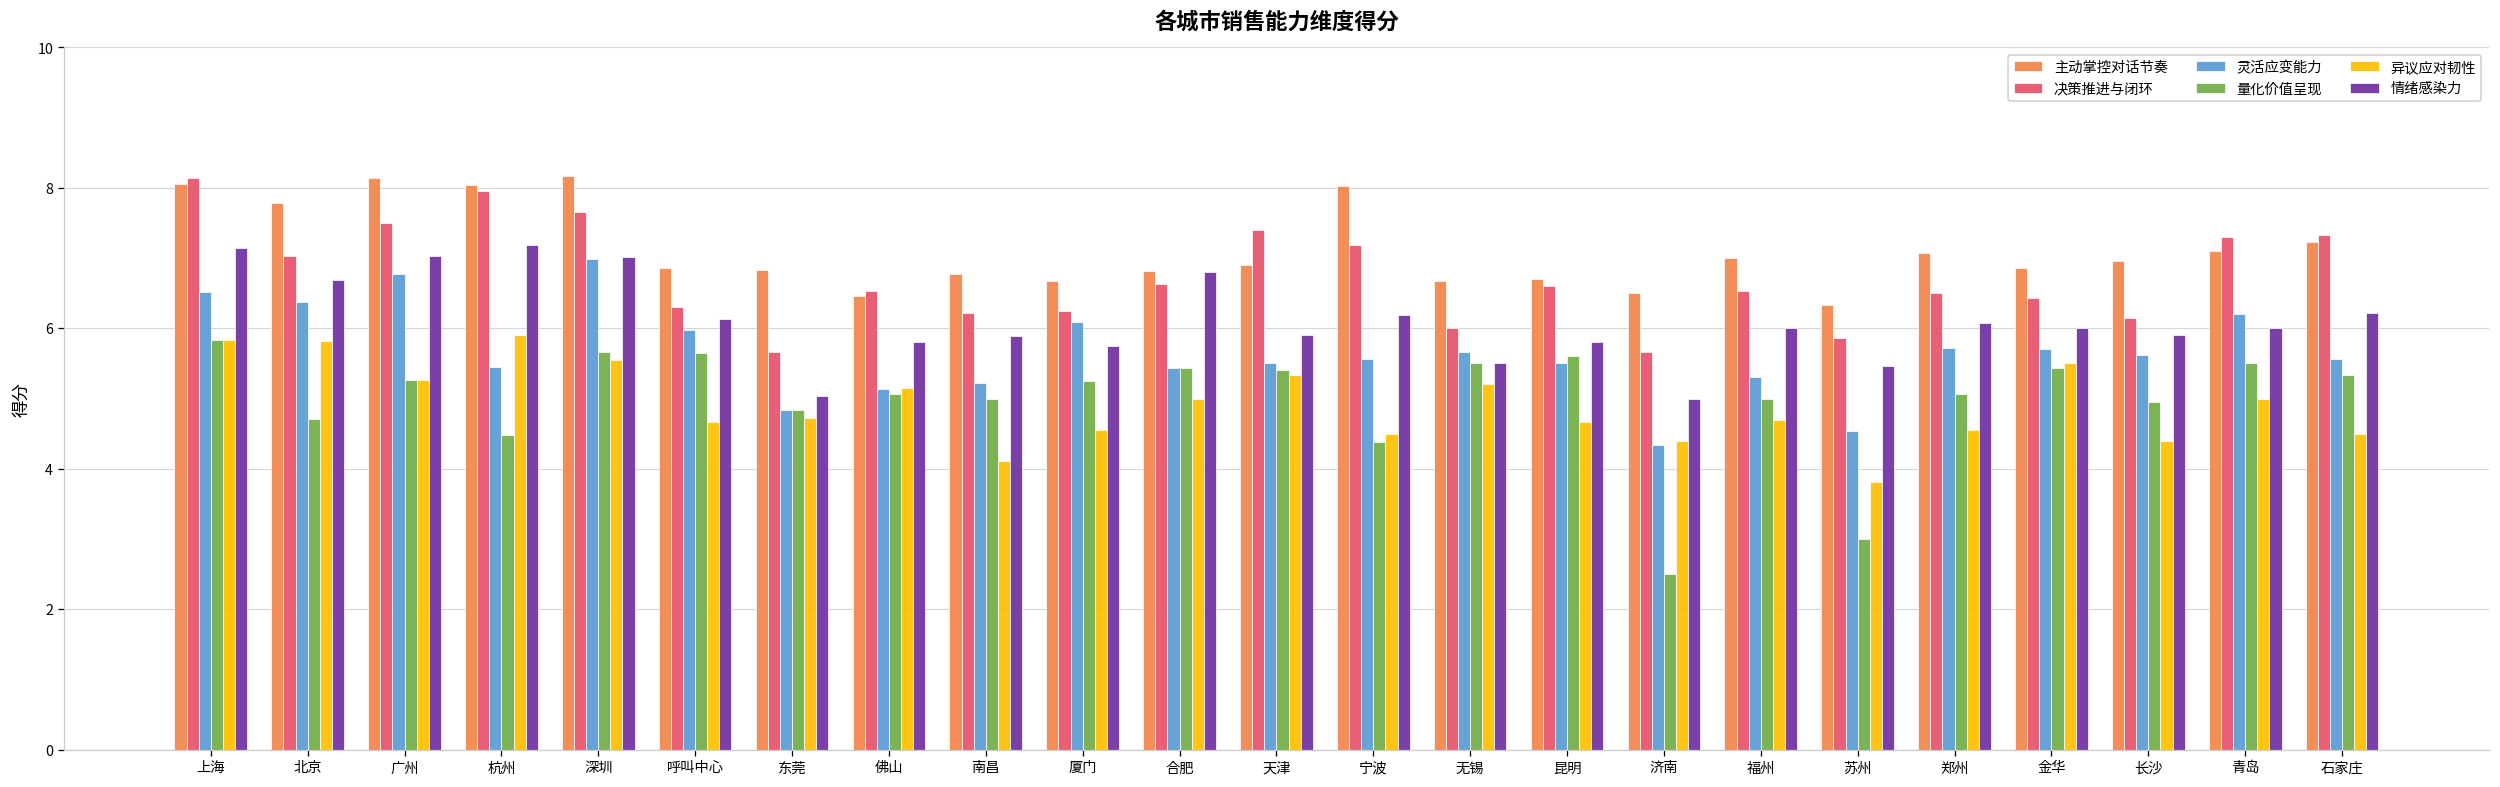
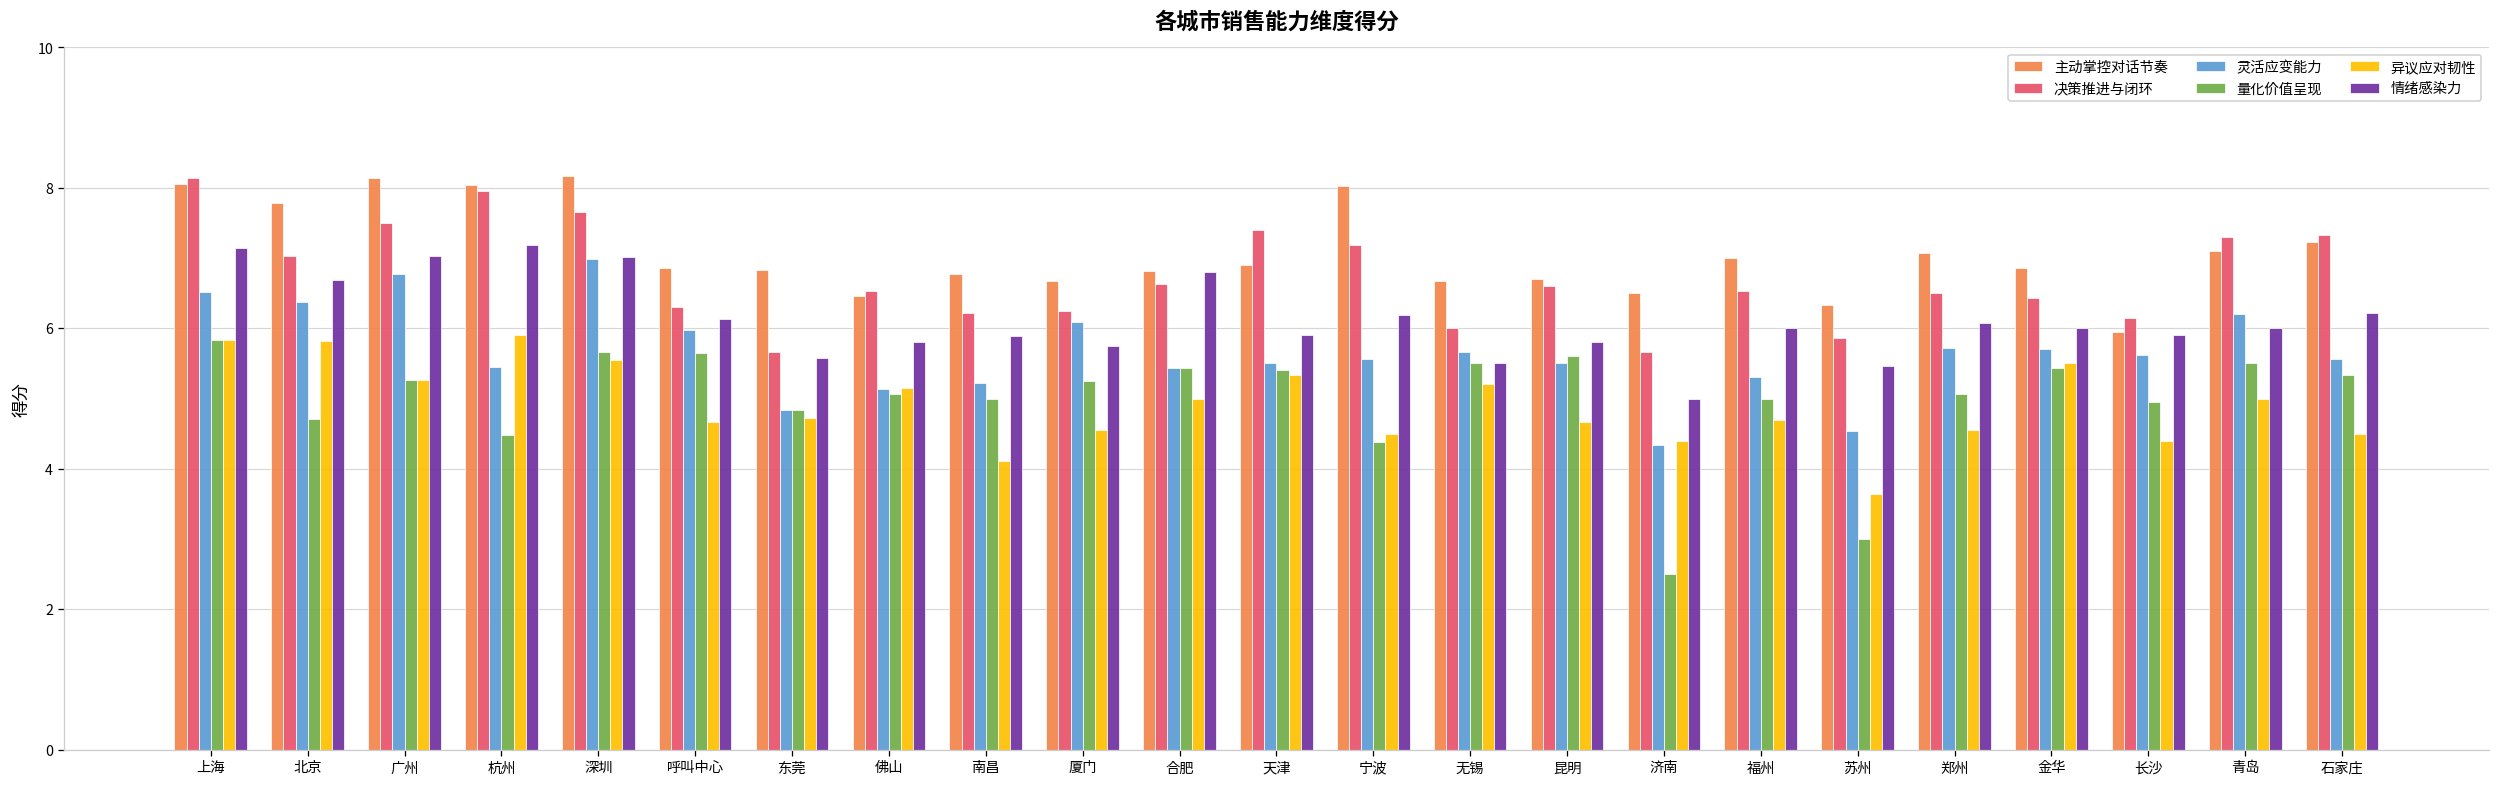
情绪感染力, 东莞: 5.0 -> 5.6
异议应对韧性, 苏州: 3.8 -> 3.6
主动掌控对话节奏, 长沙: 7.0 -> 5.9
